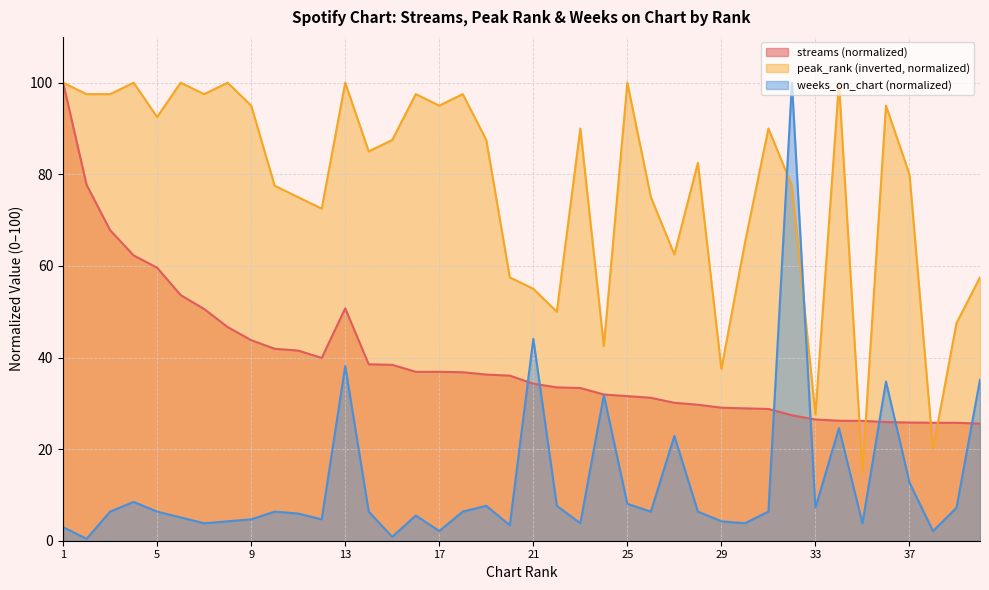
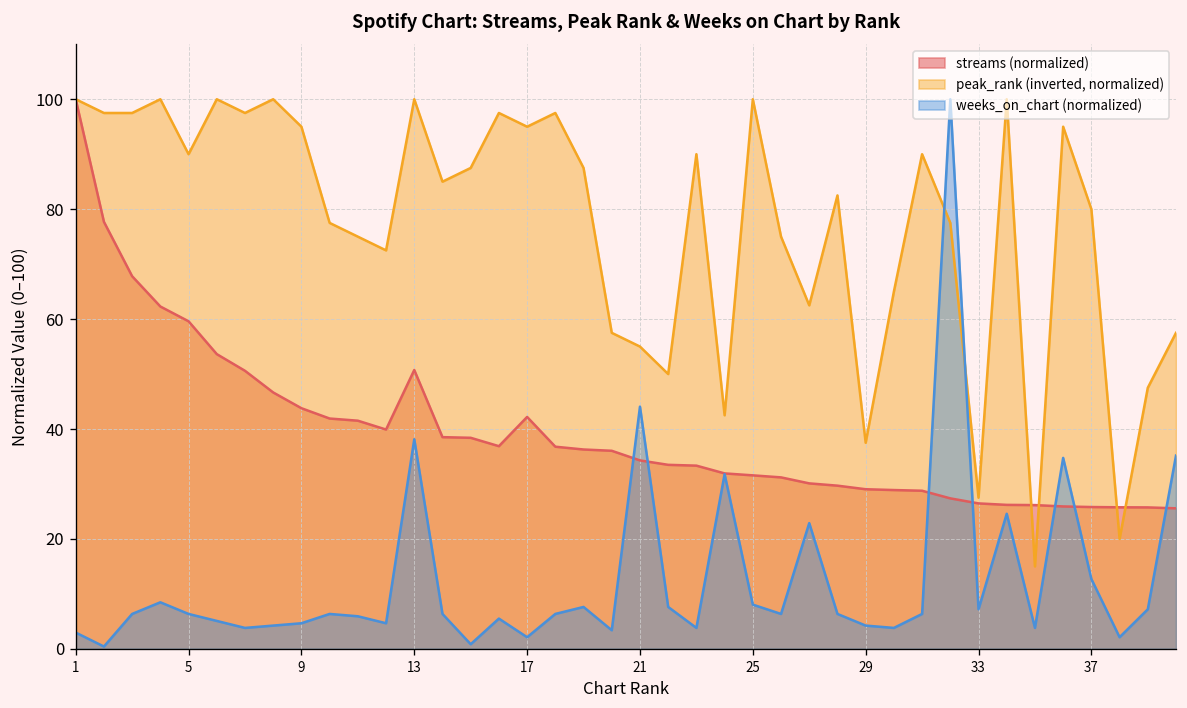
peak_rank (inverted, normalized), 5: 93 -> 90
streams (normalized), 17: 37 -> 42
